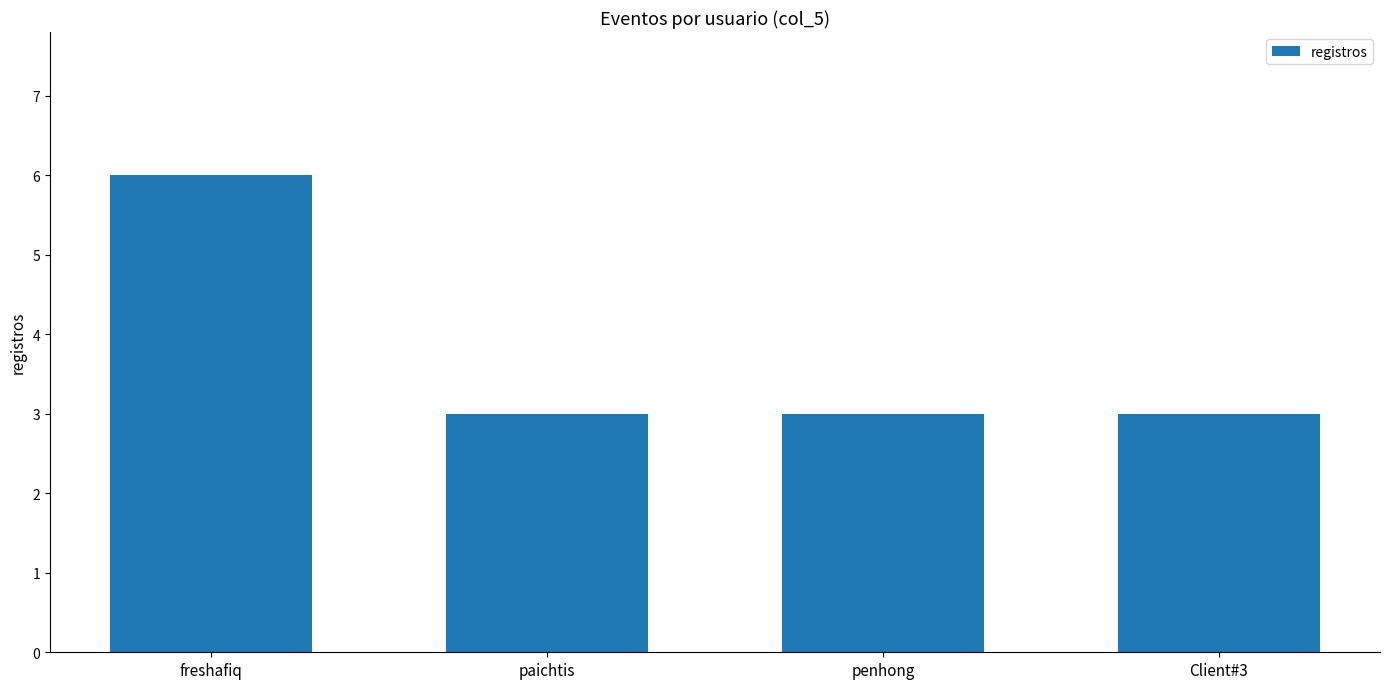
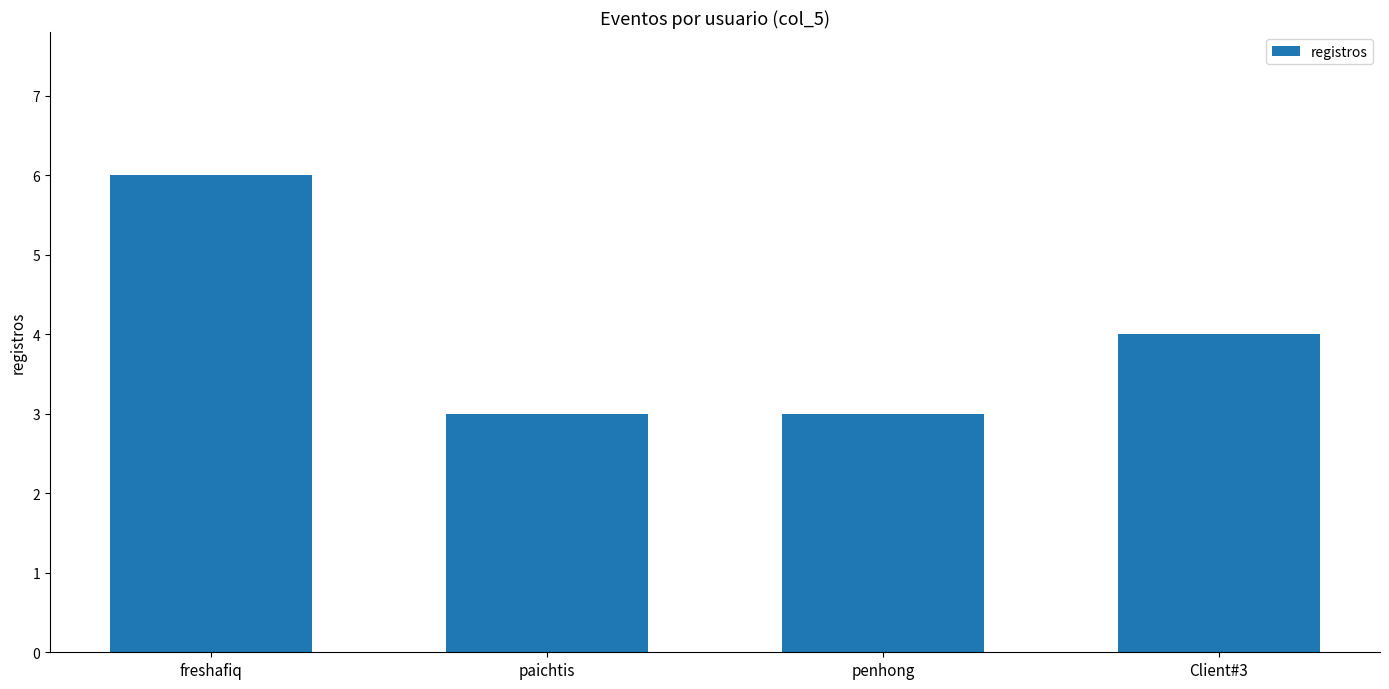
Client#3: 3 -> 4
